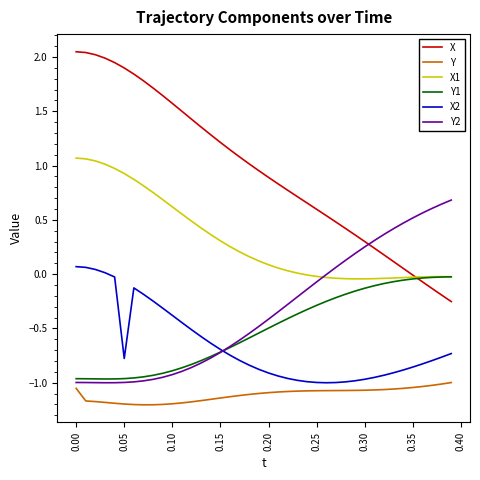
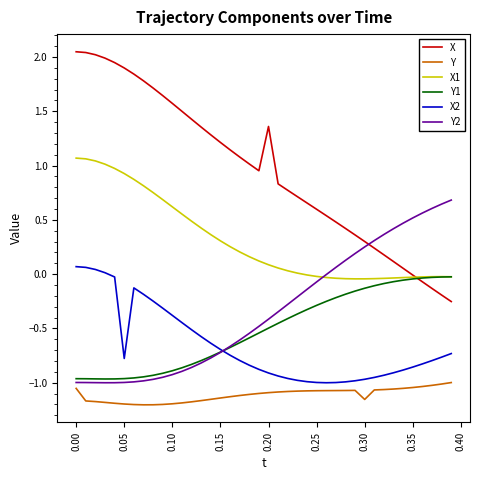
X, 0.20: 0.89 -> 1.36
Y, 0.30: -1.07 -> -1.15
